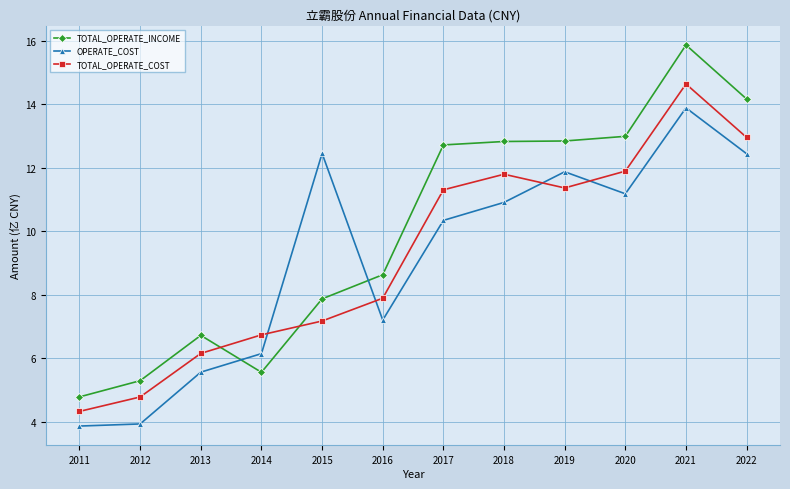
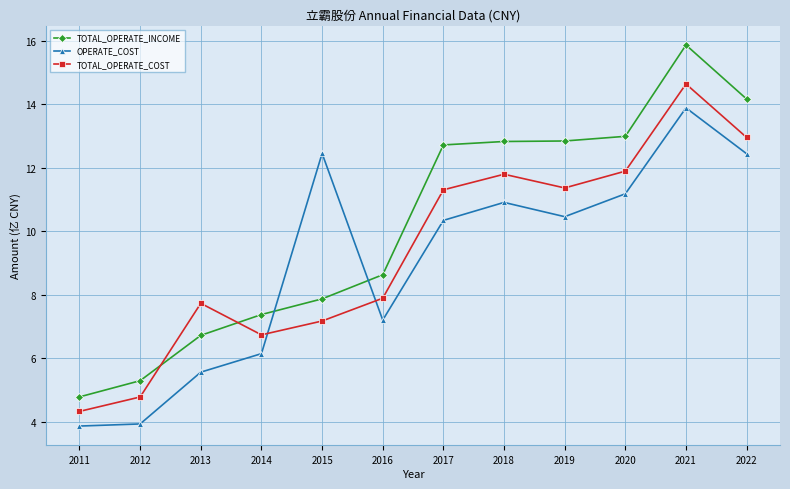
TOTAL_OPERATE_COST, 2013: 6.1 -> 7.7
TOTAL_OPERATE_INCOME, 2014: 5.6 -> 7.4
OPERATE_COST, 2019: 11.9 -> 10.5
